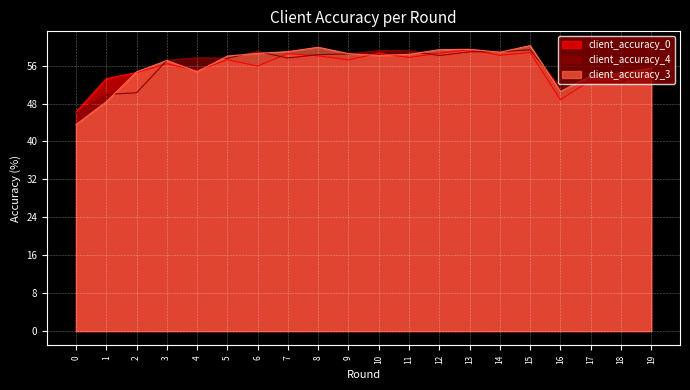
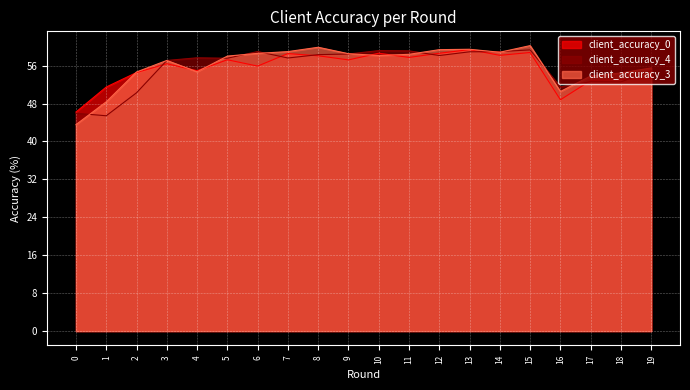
client_accuracy_0, 1: 53 -> 51
client_accuracy_4, 1: 50 -> 45
